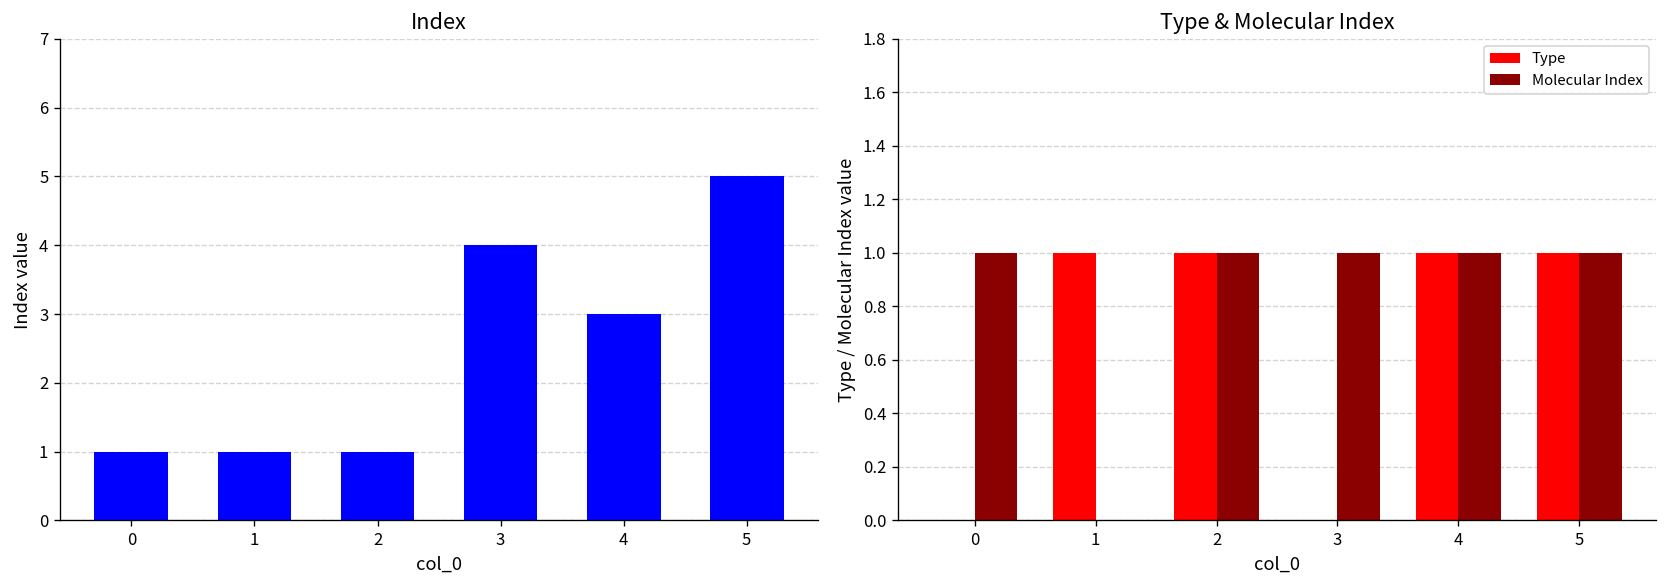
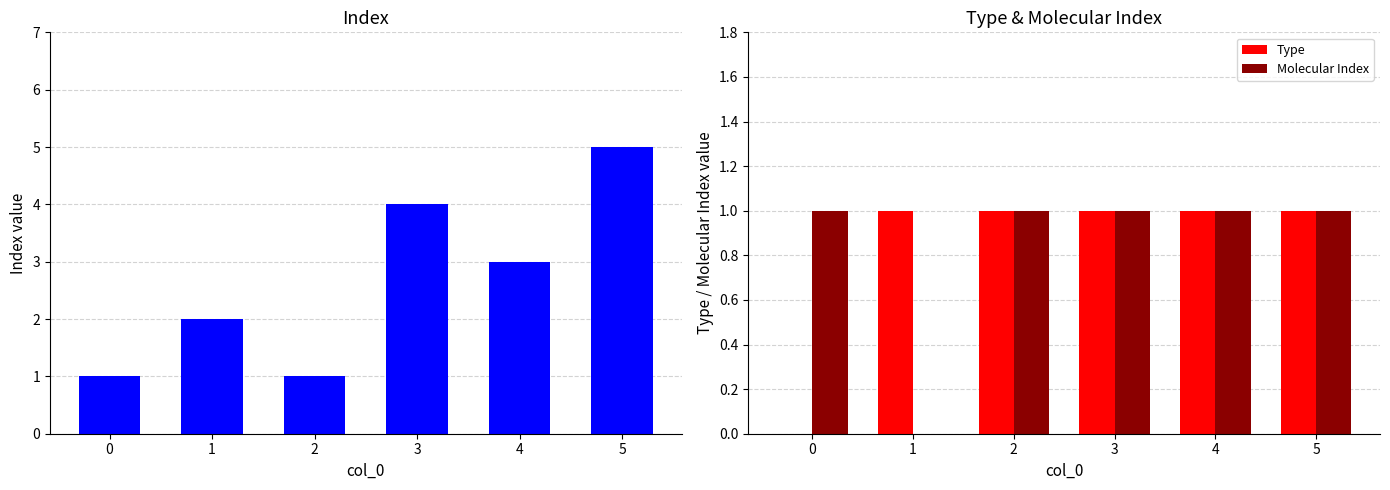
Index, 1: 1 -> 2
Type & Molecular Index, Type, 3: 0 -> 1
